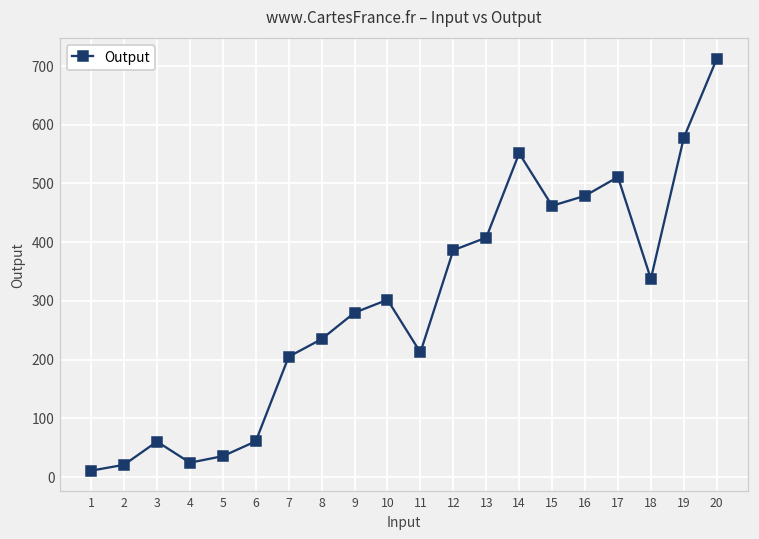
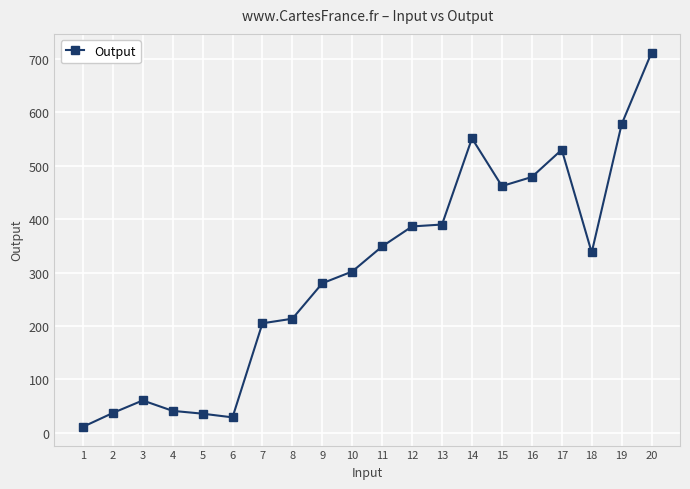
2: 20 -> 40
4: 20 -> 40
6: 60 -> 30
8: 240 -> 210
11: 210 -> 350
13: 410 -> 390
17: 510 -> 530
